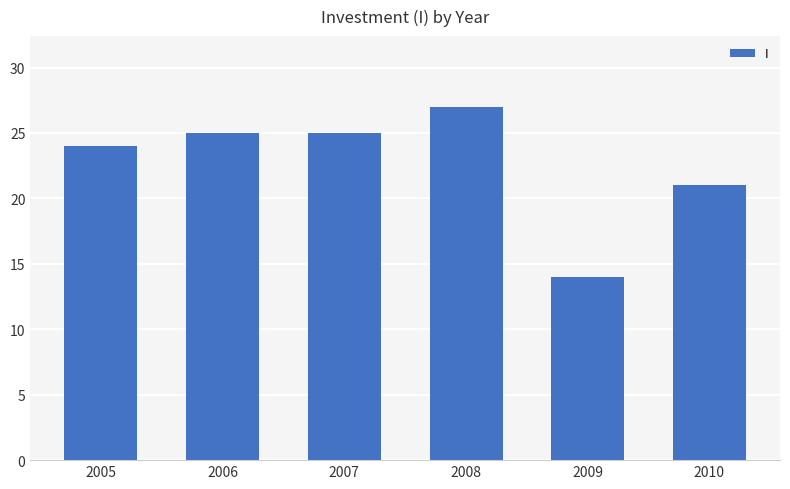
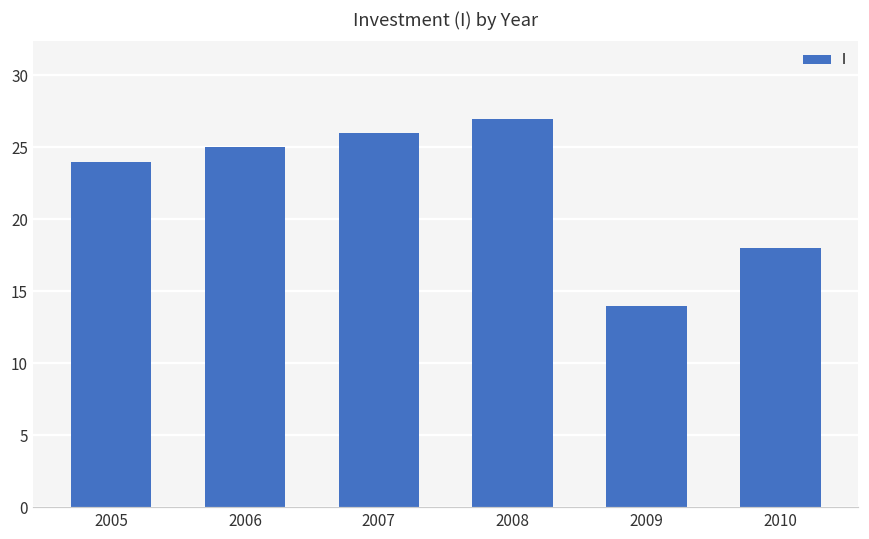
2007: 25 -> 26
2010: 21 -> 18
